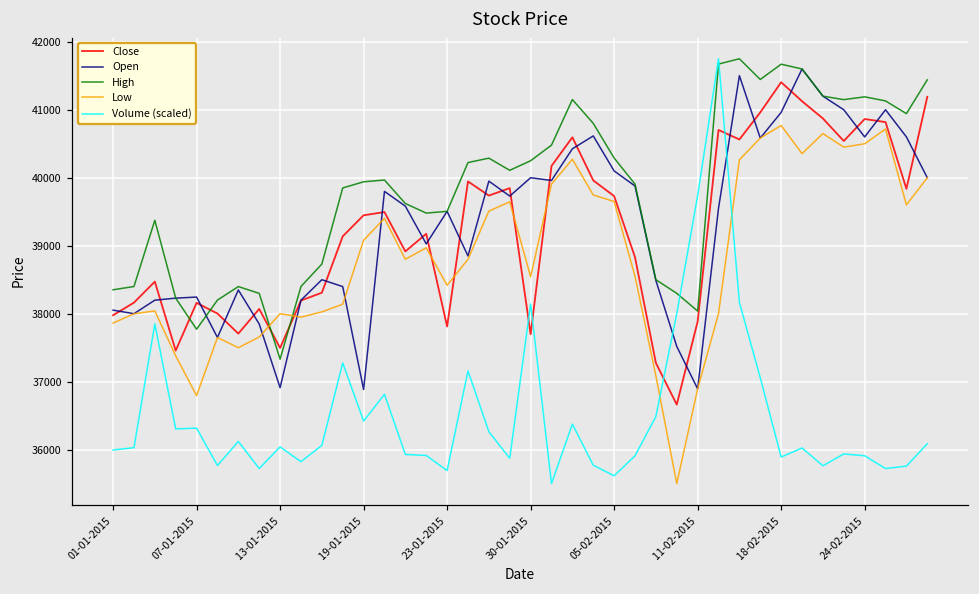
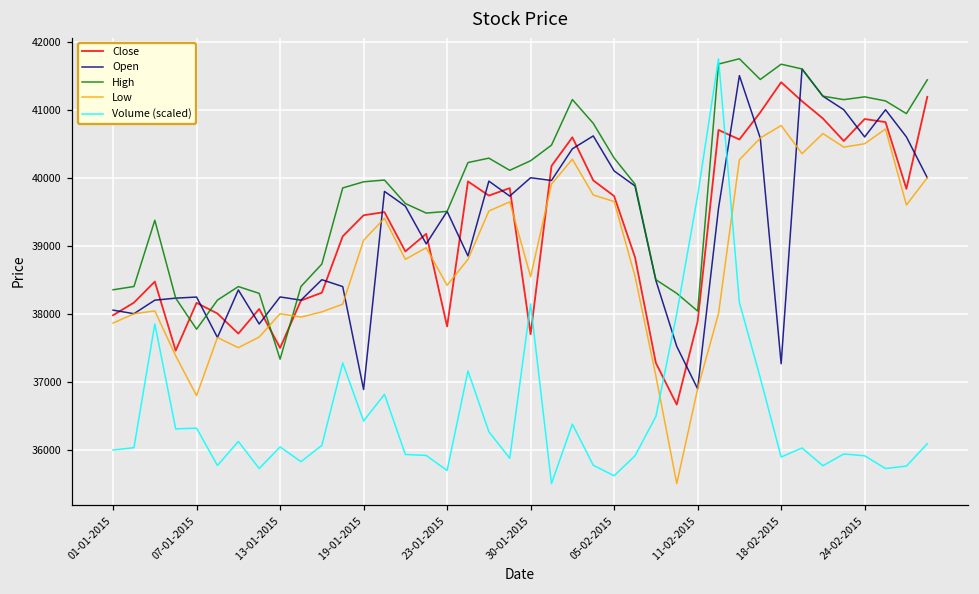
Open, 13-01-2015: 36900 -> 38200
Open, 18-02-2015: 41000 -> 37300
